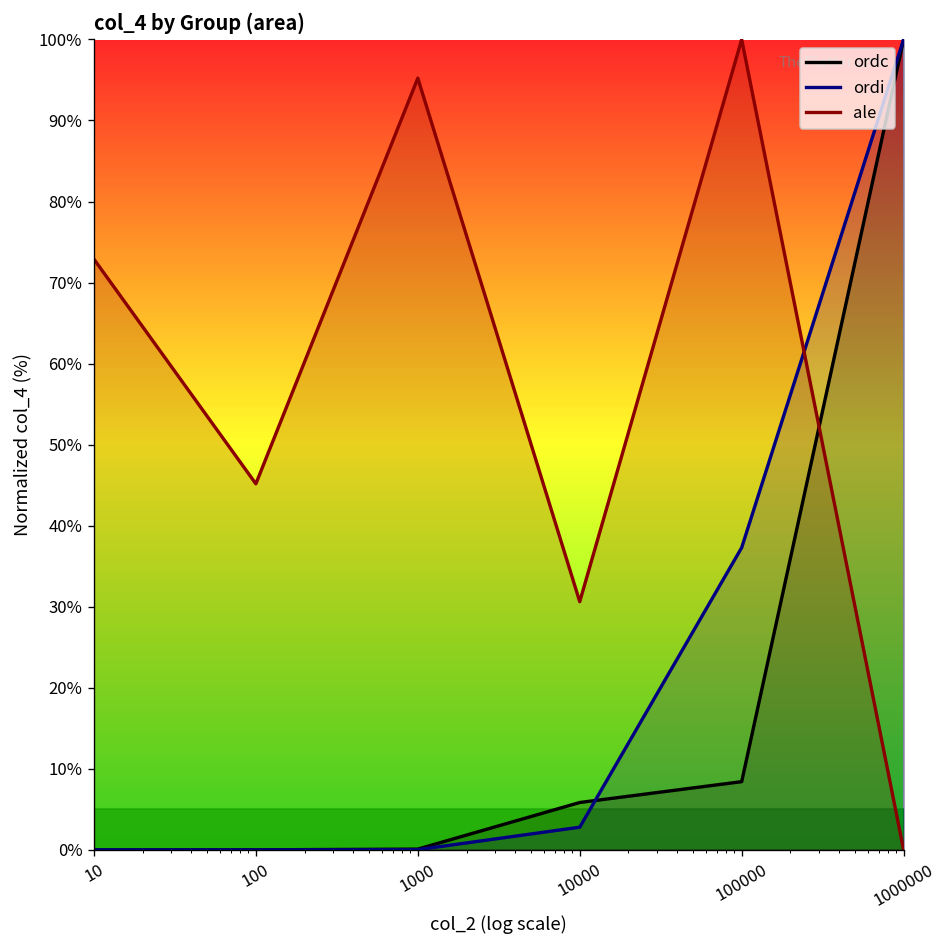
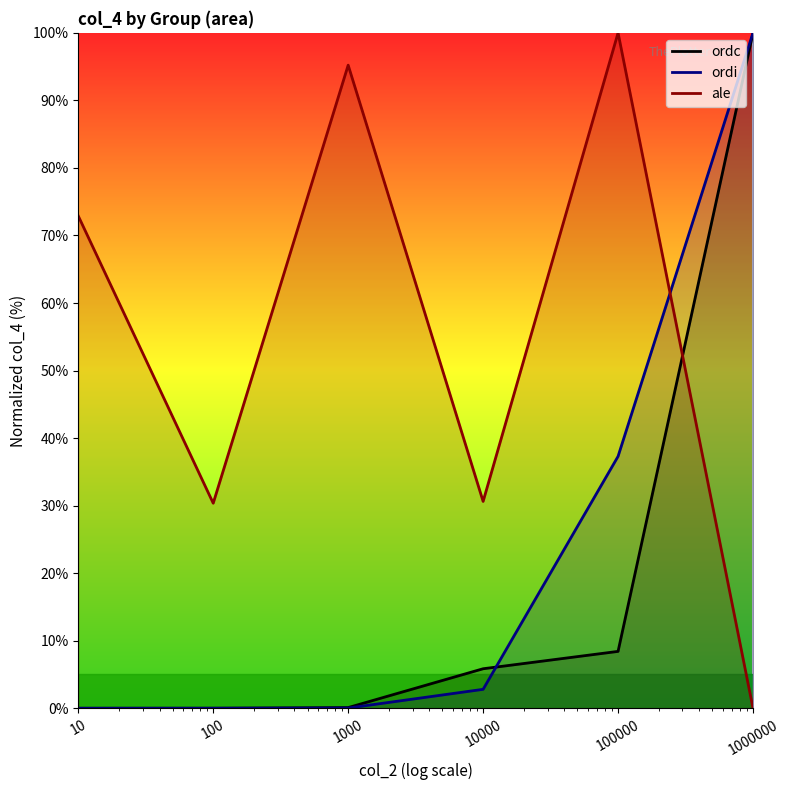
ale, 100: 45% -> 30%
